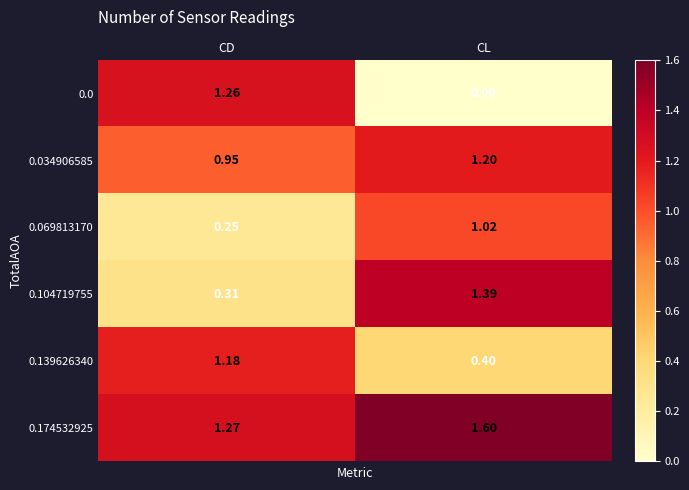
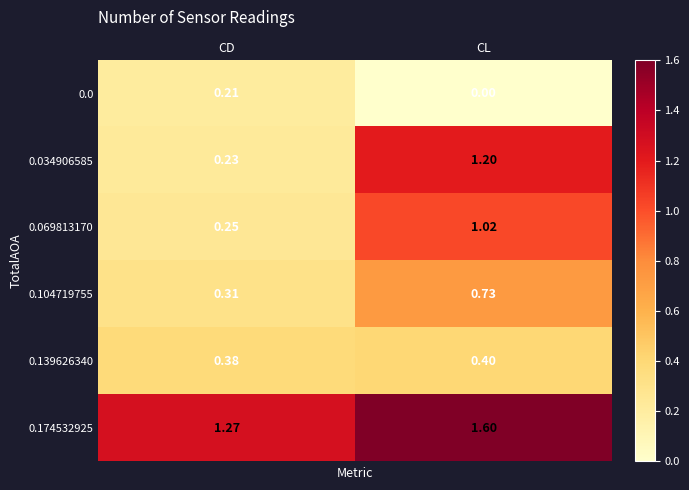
0.0, CD: 1.26 -> 0.21
0.034906585, CD: 0.95 -> 0.23
0.104719755, CL: 1.39 -> 0.73
0.139626340, CD: 1.18 -> 0.38
